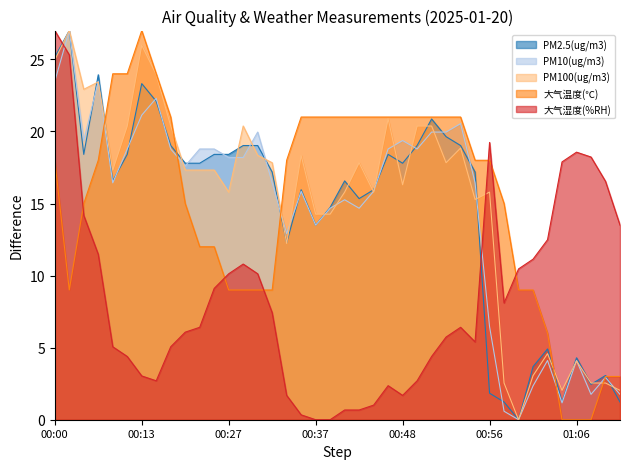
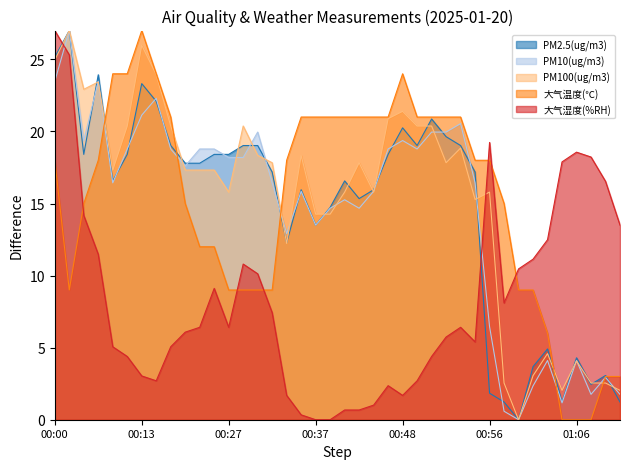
大气湿度(%RH), 00:27: 10.1 -> 6.4
PM2.5(ug/m3), 00:48: 17.8 -> 20.3
PM100(ug/m3), 00:48: 16.3 -> 21.4
大气温度(℃), 00:48: 21.0 -> 24.0
